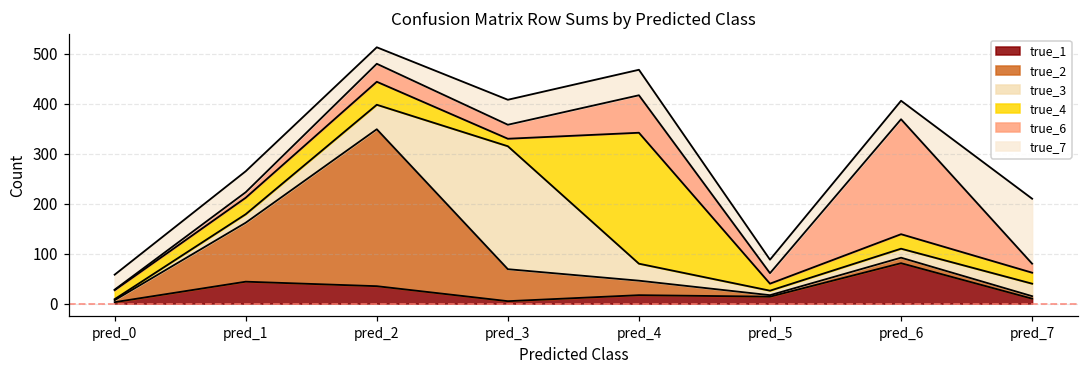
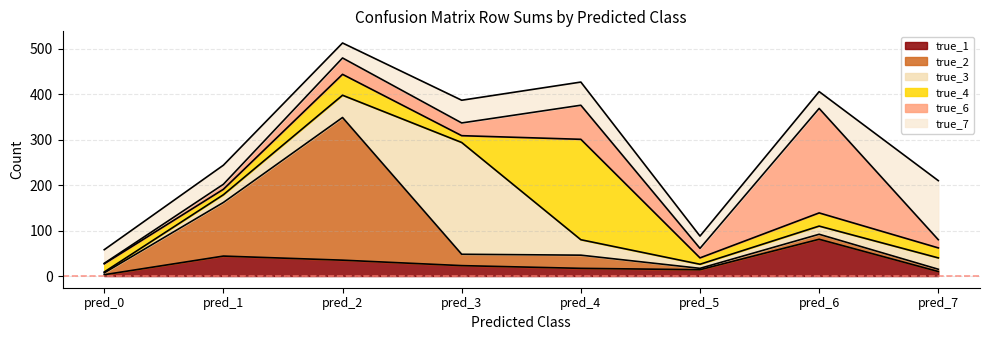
true_4, pred_1: 30 -> 10
true_1, pred_3: 10 -> 20
true_2, pred_3: 60 -> 30
true_4, pred_4: 260 -> 220
